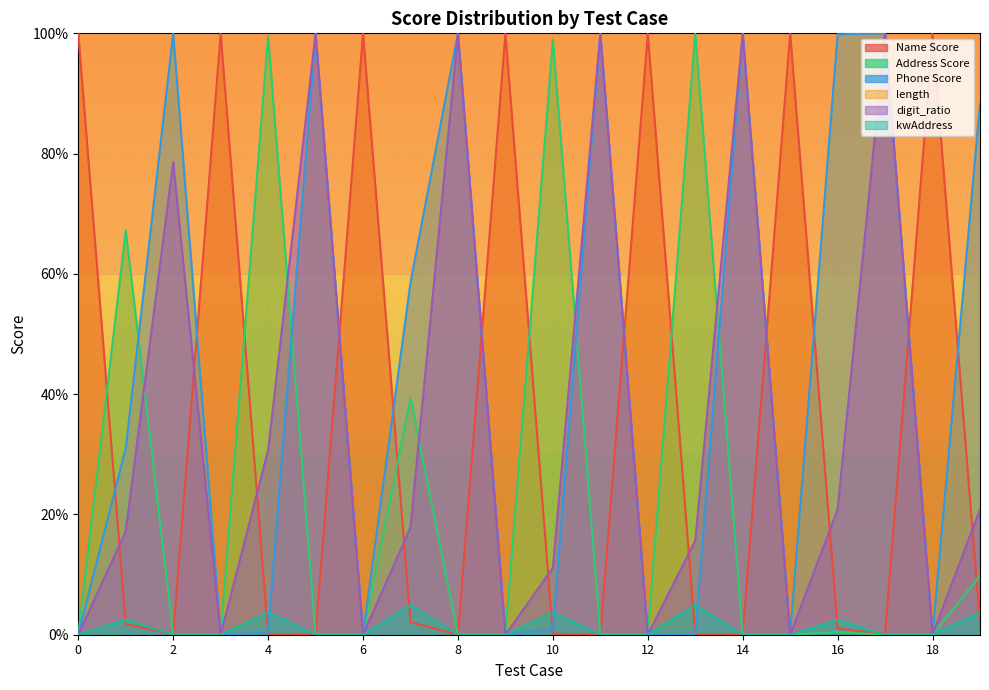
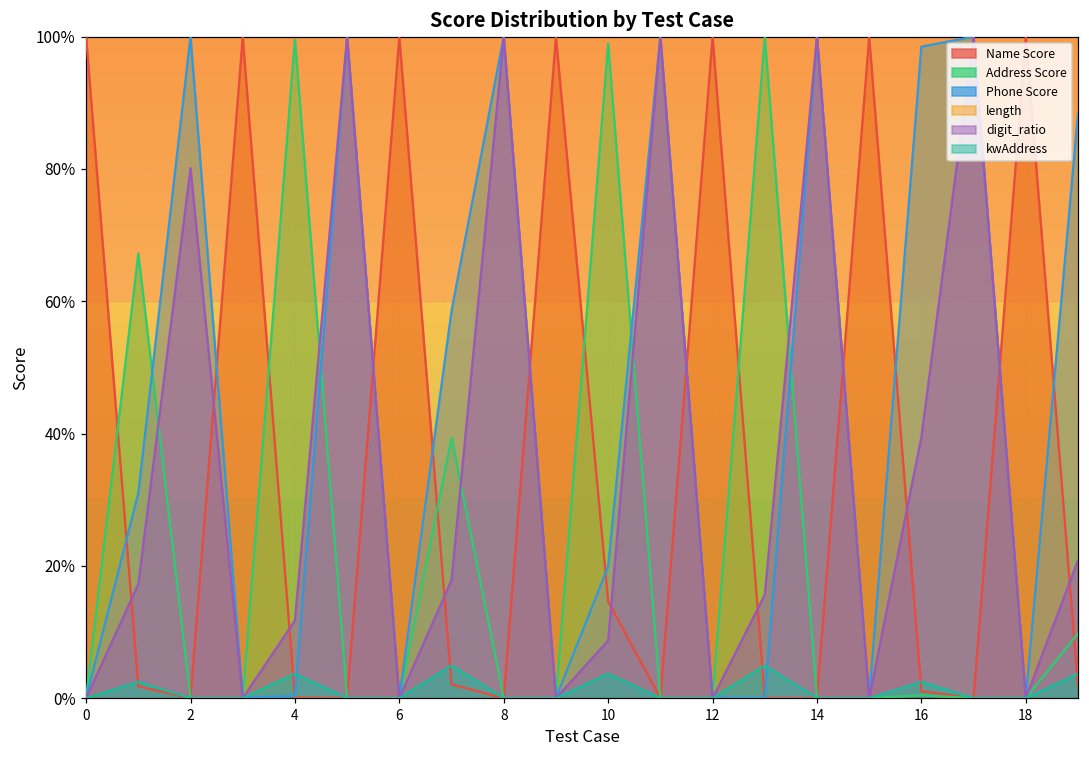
digit_ratio, 2: 79% -> 80%
digit_ratio, 4: 31% -> 12%
Name Score, 10: 0% -> 15%
Phone Score, 10: 1% -> 20%
digit_ratio, 10: 11% -> 9%
Phone Score, 16: 100% -> 98%
digit_ratio, 16: 21% -> 39%
